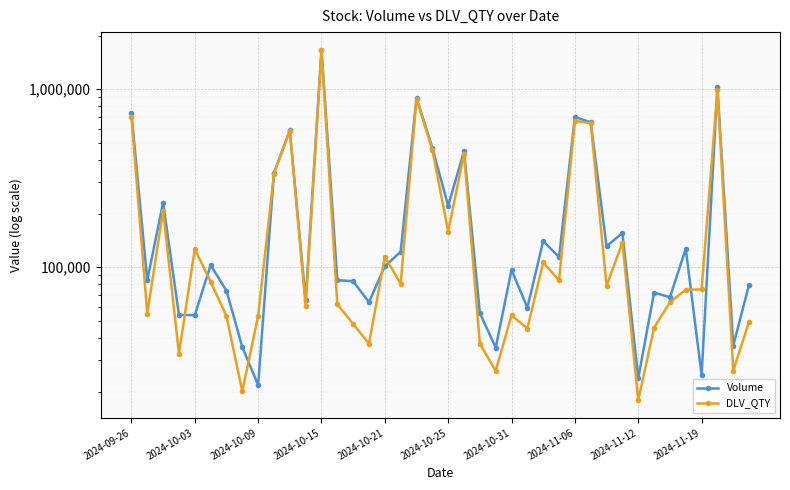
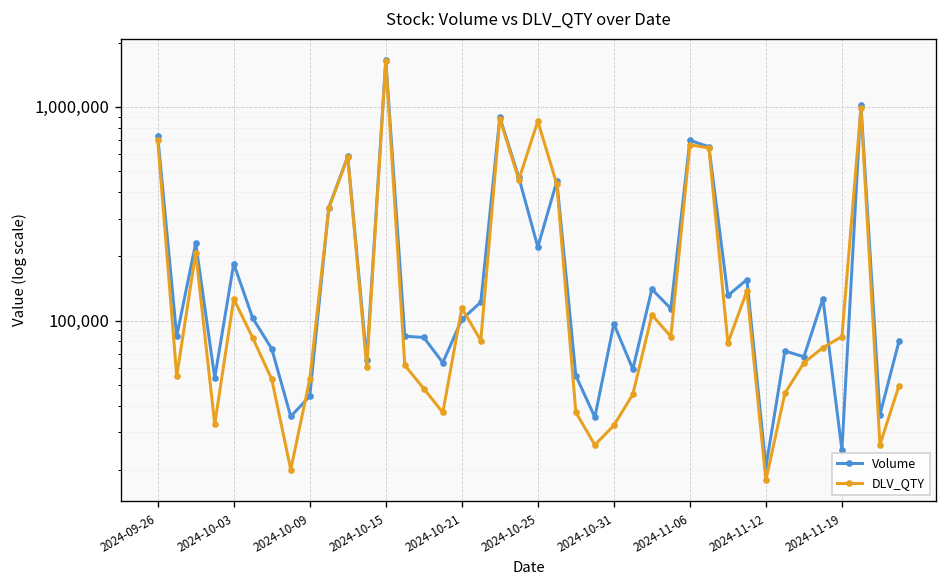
Volume, 2024-10-03: 54,000 -> 180,000
Volume, 2024-10-09: 22,000 -> 44,000
DLV_QTY, 2024-10-25: 160,000 -> 900,000
DLV_QTY, 2024-10-31: 54,000 -> 32,000
Volume, 2024-11-12: 24,000 -> 21,000
DLV_QTY, 2024-11-19: 75,000 -> 80,000
